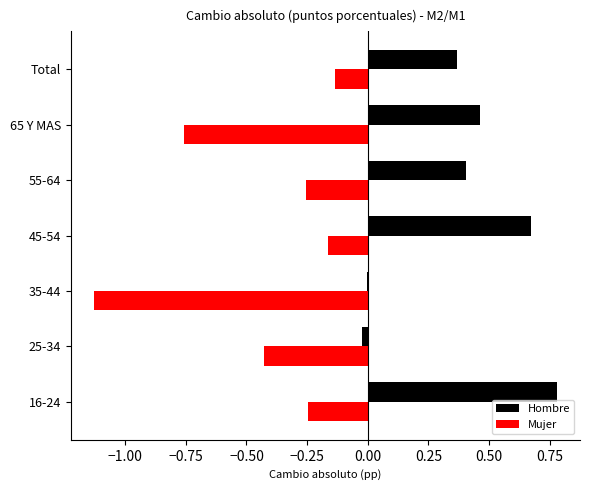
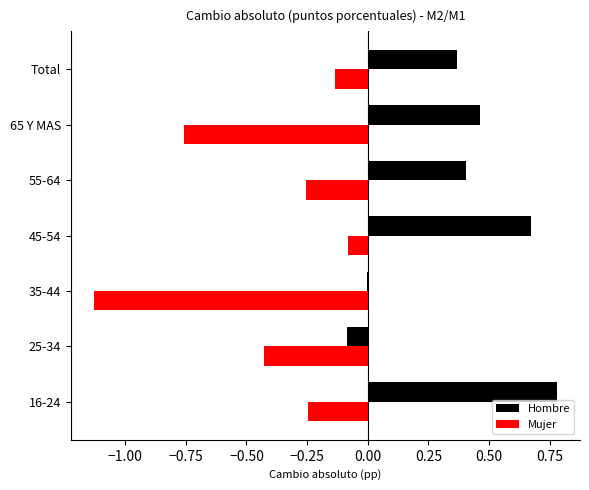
Mujer, 45-54: -0.17 -> -0.08
Hombre, 25-34: -0.02 -> -0.09
